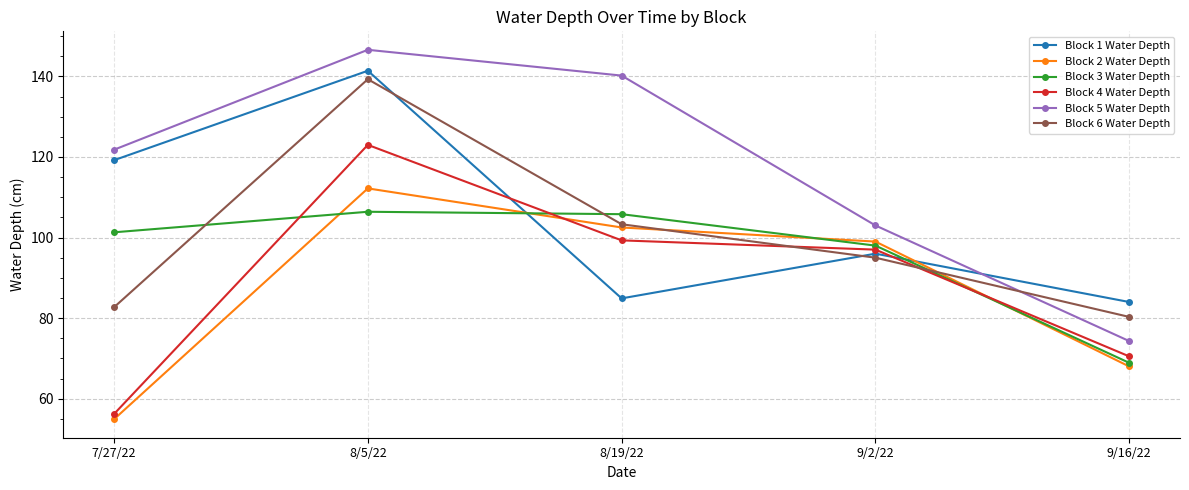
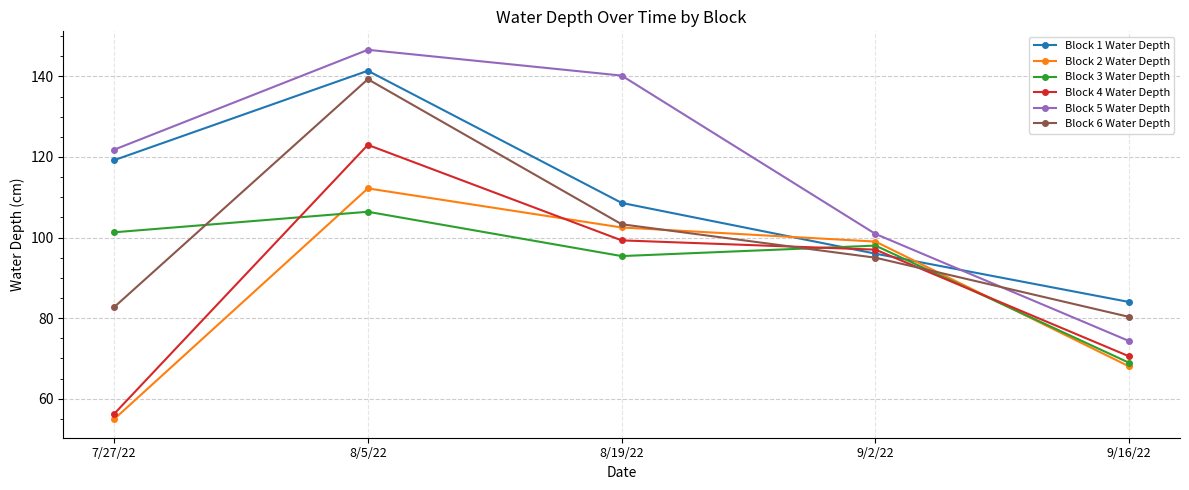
Block 1 Water Depth, 8/19/22: 85 -> 109
Block 3 Water Depth, 8/19/22: 106 -> 95
Block 5 Water Depth, 9/2/22: 103 -> 101
